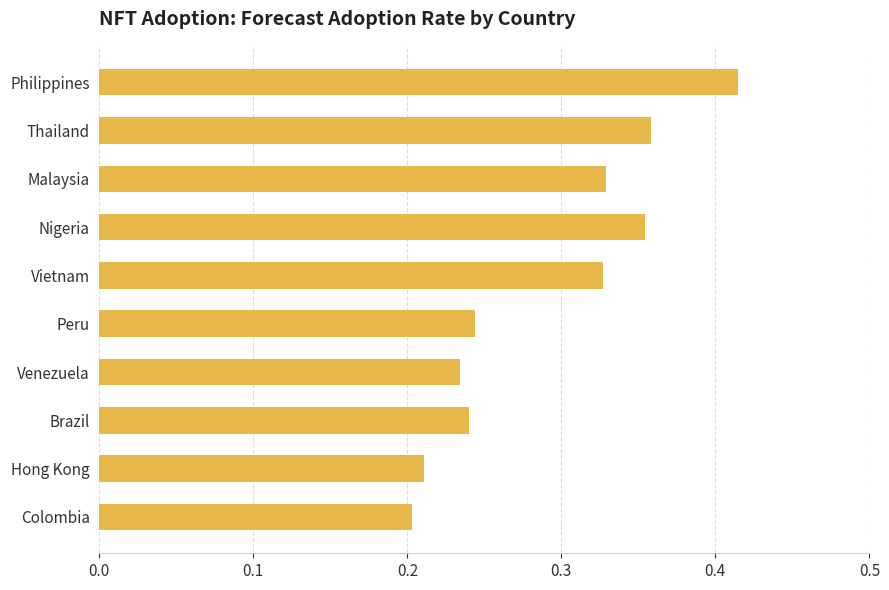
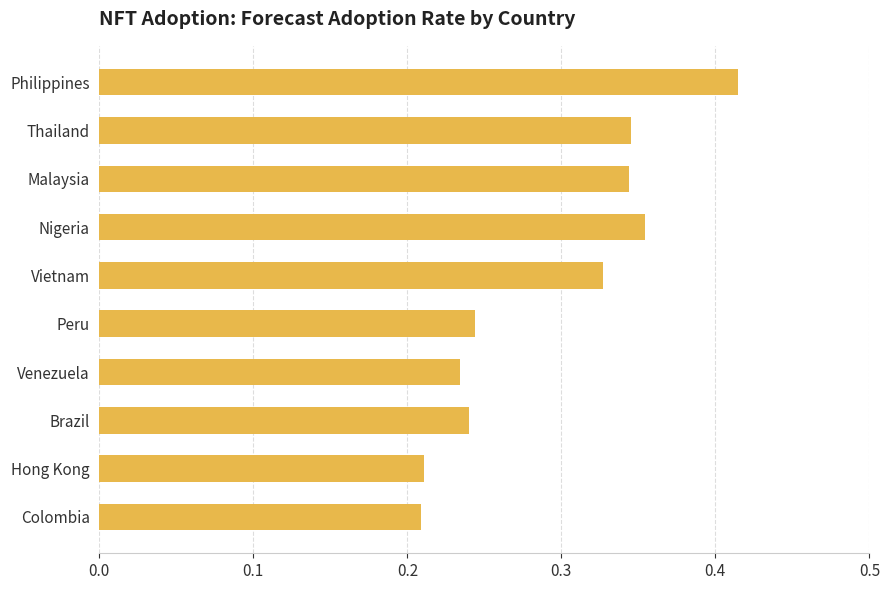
Thailand: 0.358 -> 0.345
Malaysia: 0.329 -> 0.344
Colombia: 0.203 -> 0.209
